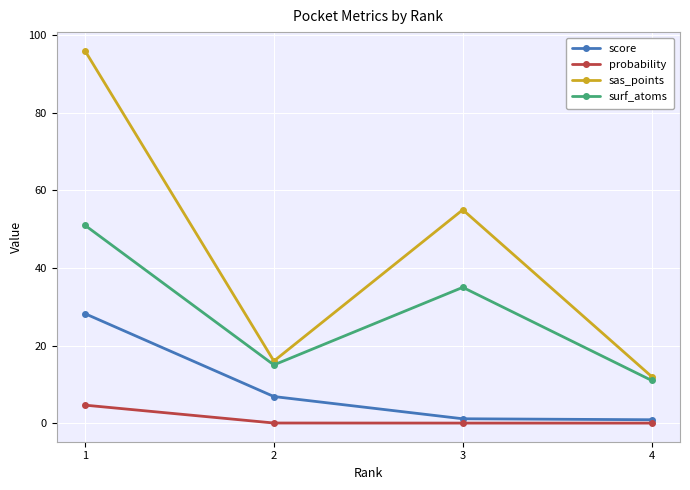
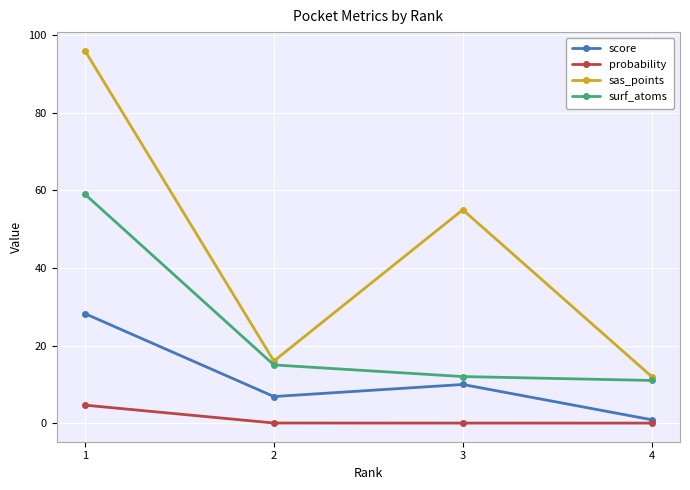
surf_atoms, 1: 51 -> 59
score, 3: 1 -> 10
surf_atoms, 3: 35 -> 12
